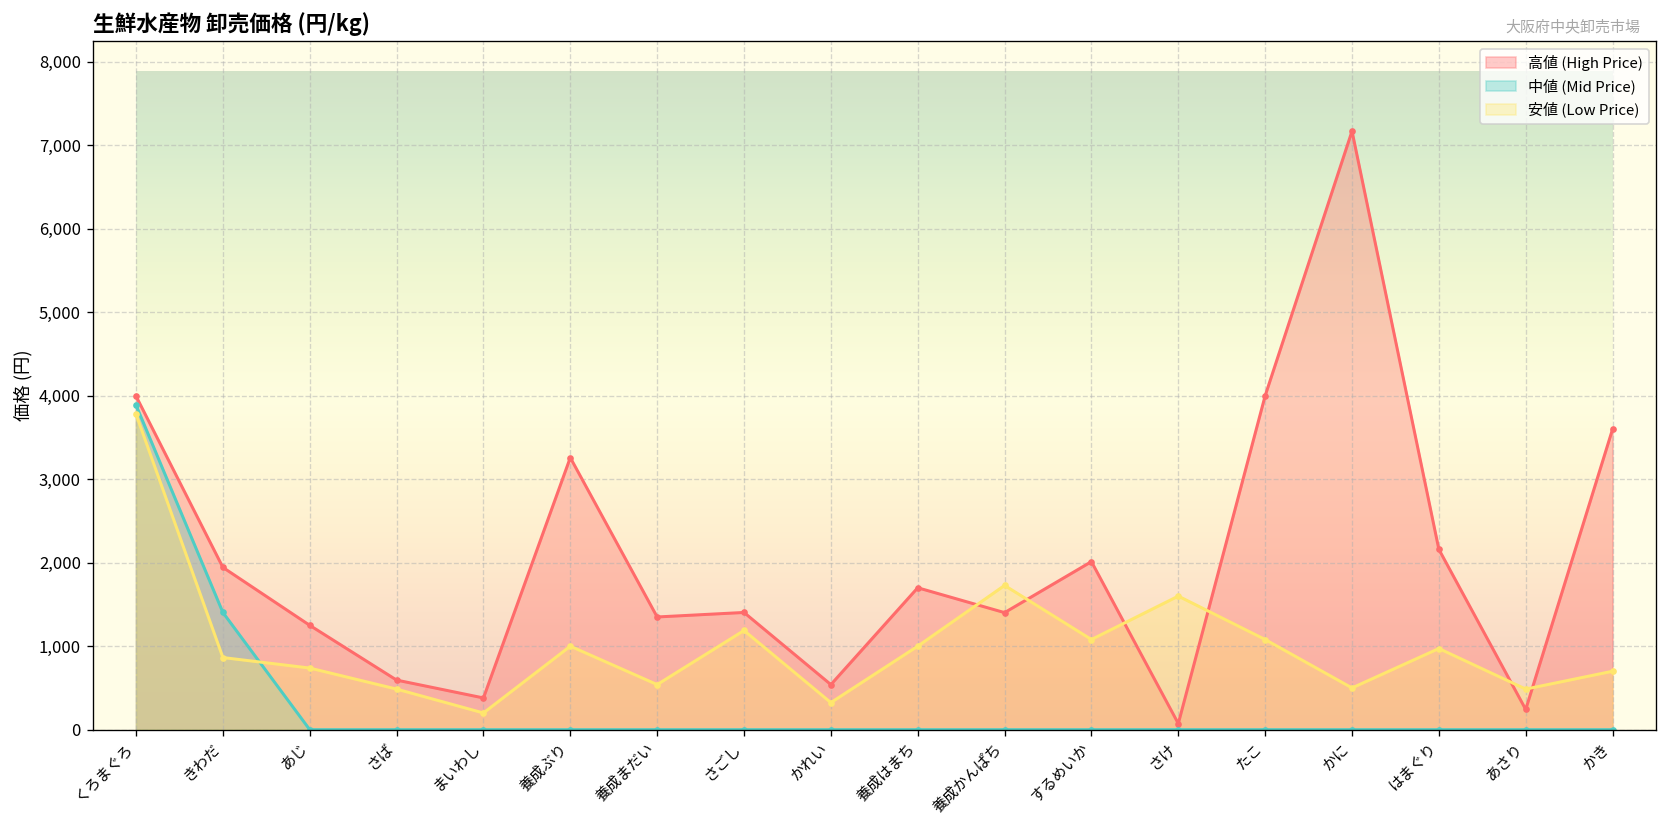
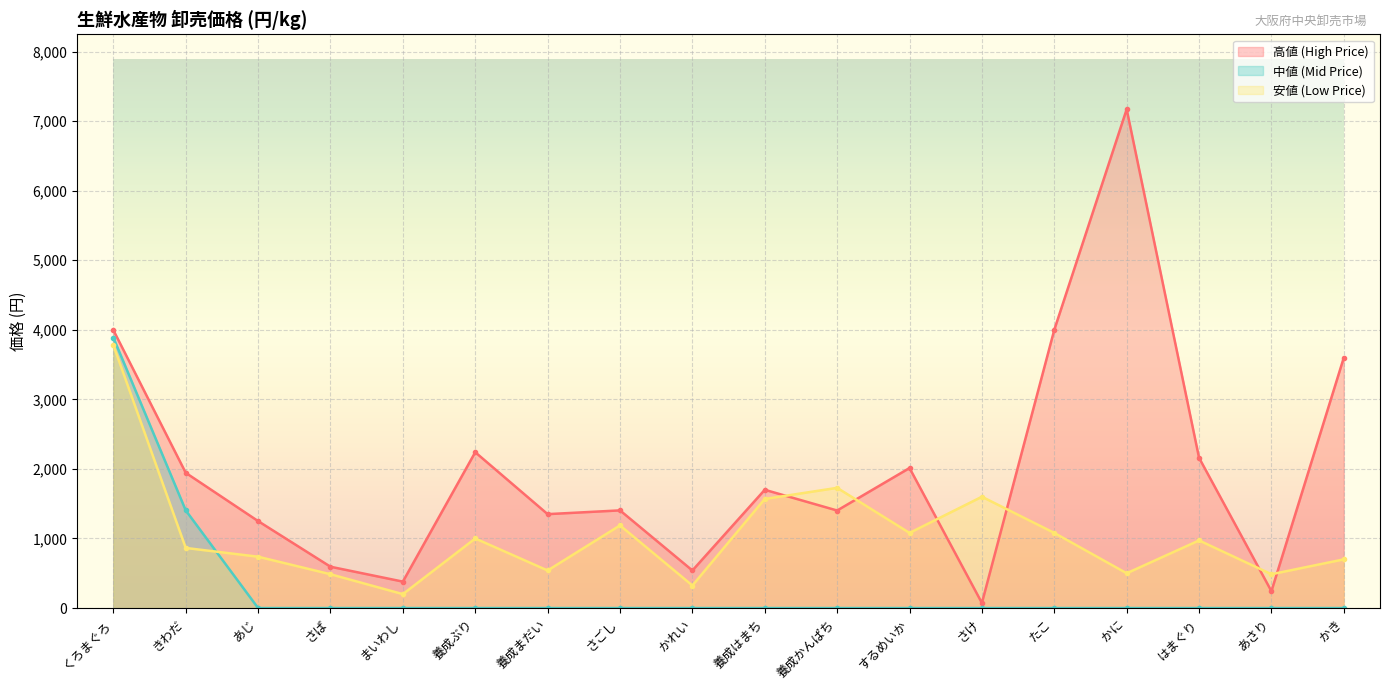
高値 (High Price), 養成ぶり: 3,300 -> 2,200
安値 (Low Price), 養成はまち: 1,000 -> 1,600
